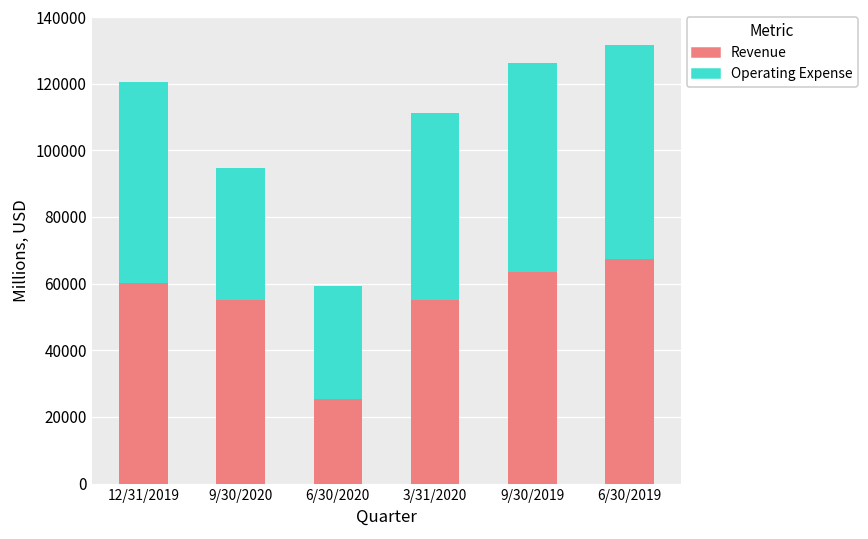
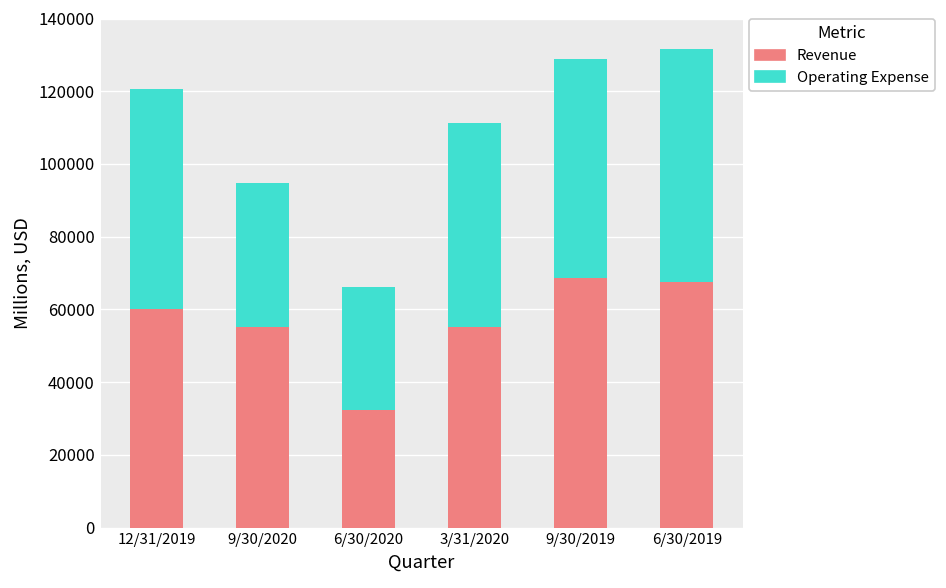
Revenue, 6/30/2020: 25000 -> 32000
Revenue, 9/30/2019: 63000 -> 69000
Operating Expense, 9/30/2019: 63000 -> 60000
